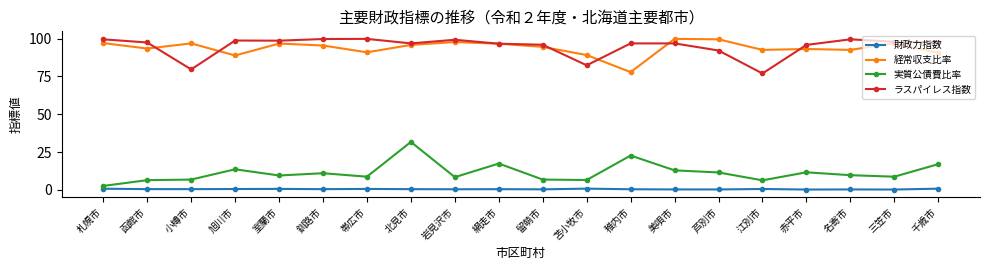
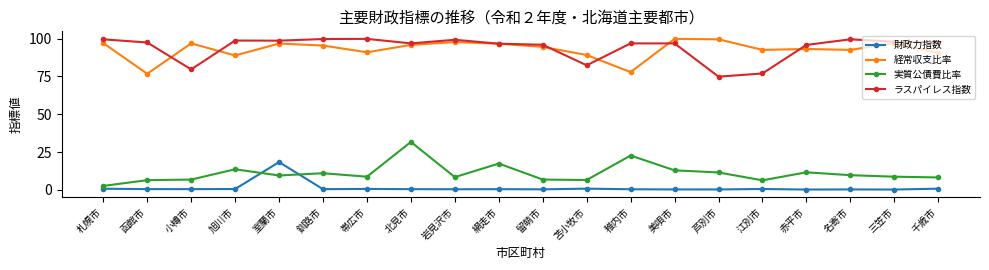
経常収支比率, 函館市: 94 -> 77
財政力指数, 室蘭市: 1 -> 18
ラスパイレス指数, 芦別市: 92 -> 75
実質公債費比率, 千歳市: 17 -> 8
